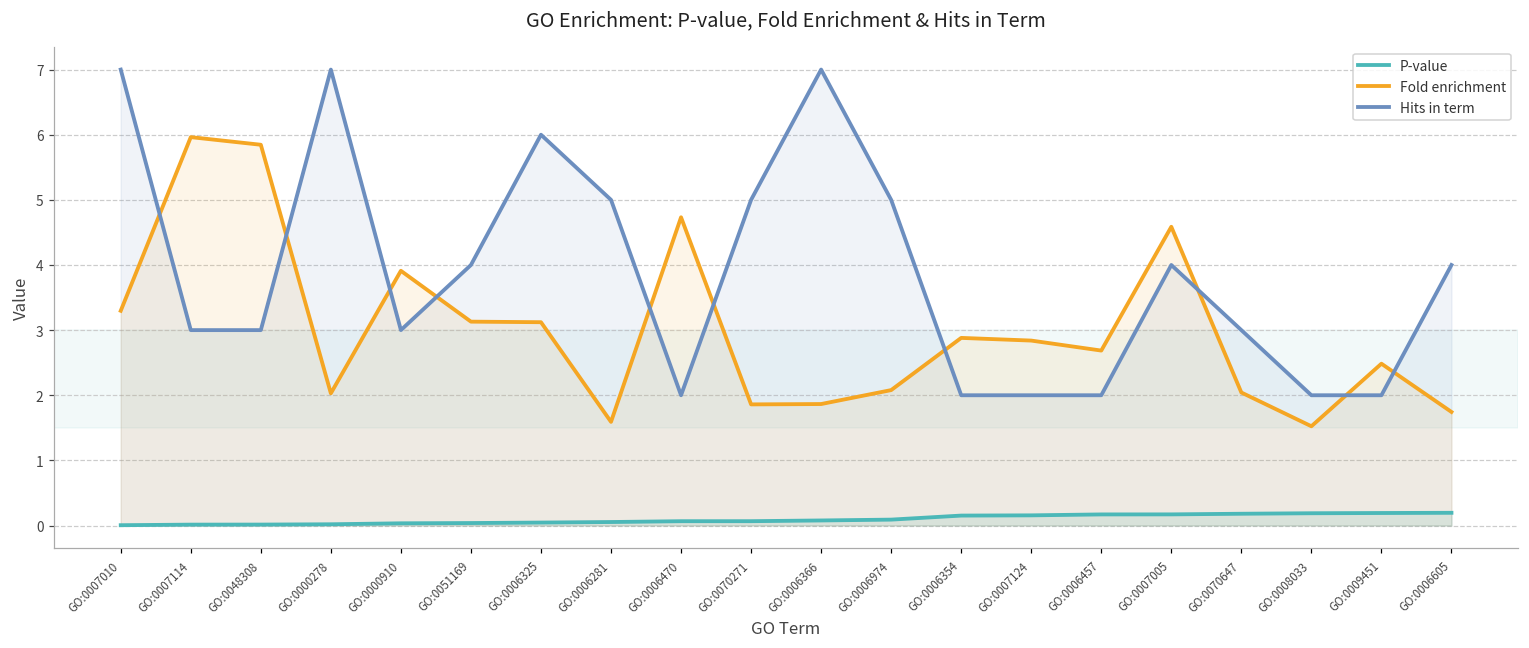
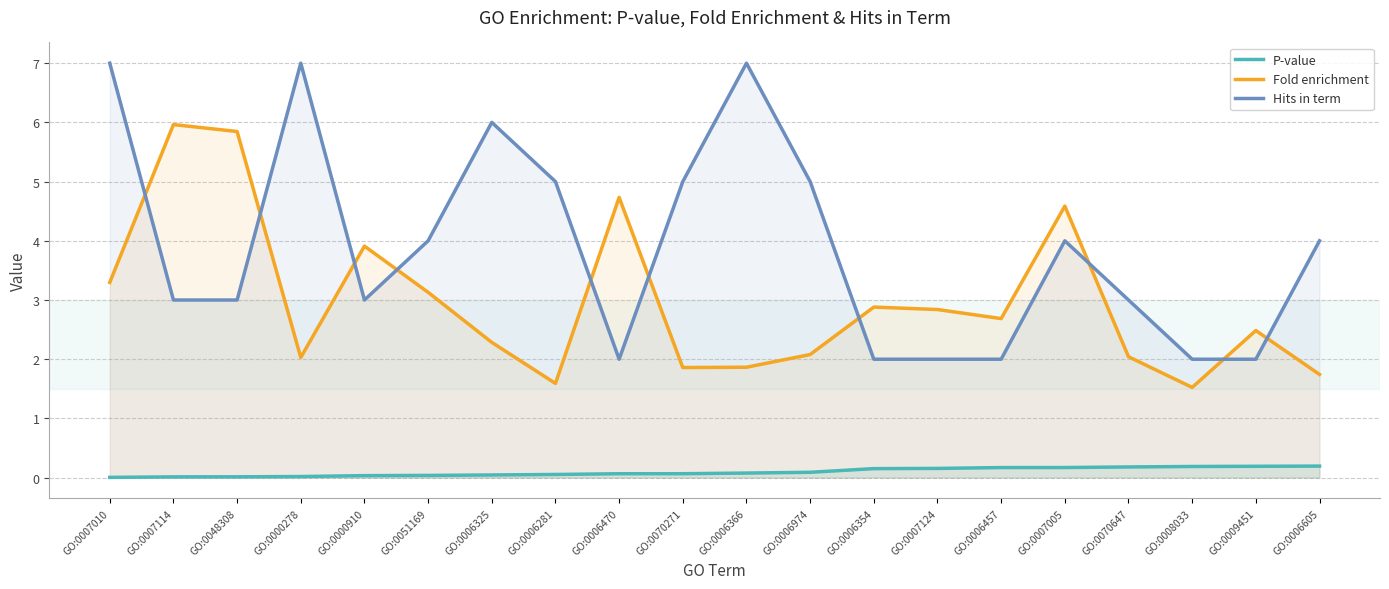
Fold enrichment, GO:0006325: 3.1 -> 2.3
